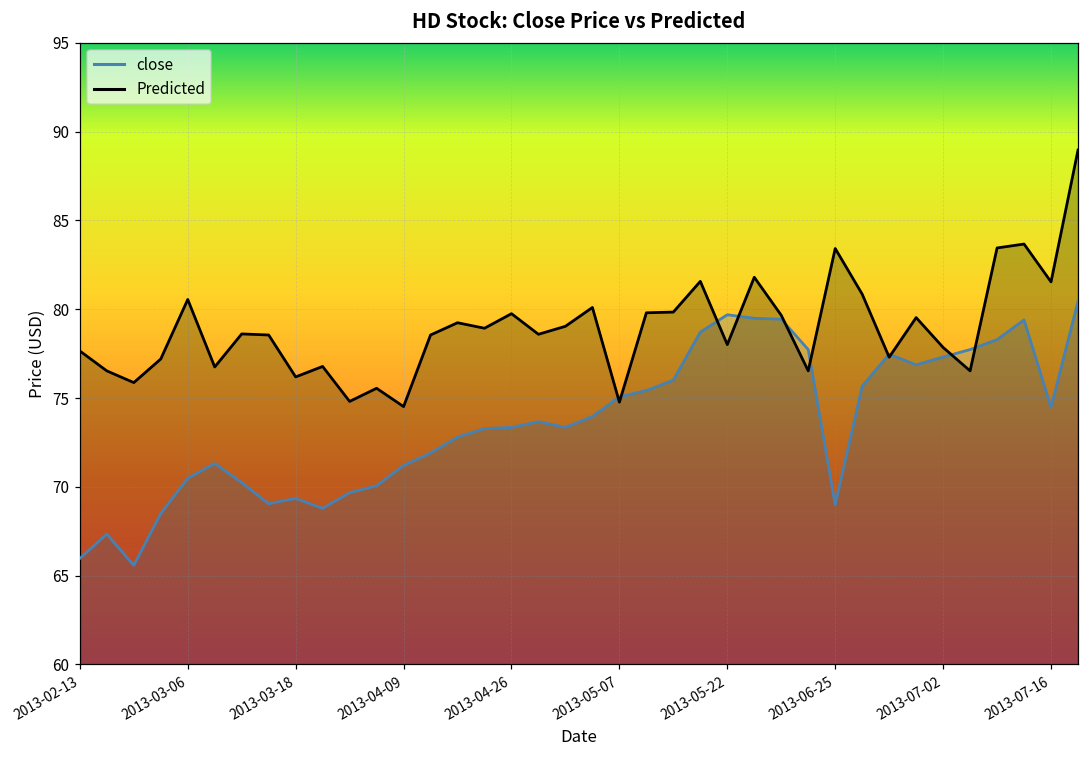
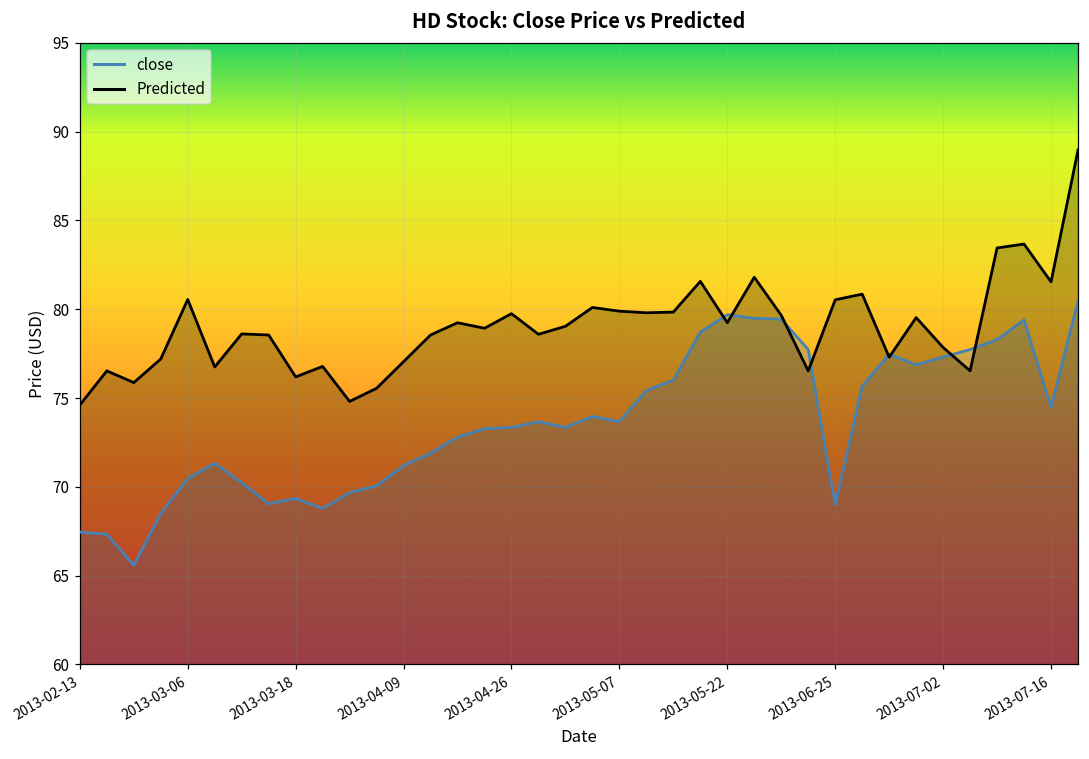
close, 2013-02-13: 66.0 -> 67.5
Predicted, 2013-02-13: 77.7 -> 74.6
Predicted, 2013-04-09: 74.5 -> 77.1
close, 2013-05-07: 75.1 -> 73.7
Predicted, 2013-05-07: 74.8 -> 79.9
Predicted, 2013-05-22: 78.0 -> 79.2
Predicted, 2013-06-25: 83.4 -> 80.5
